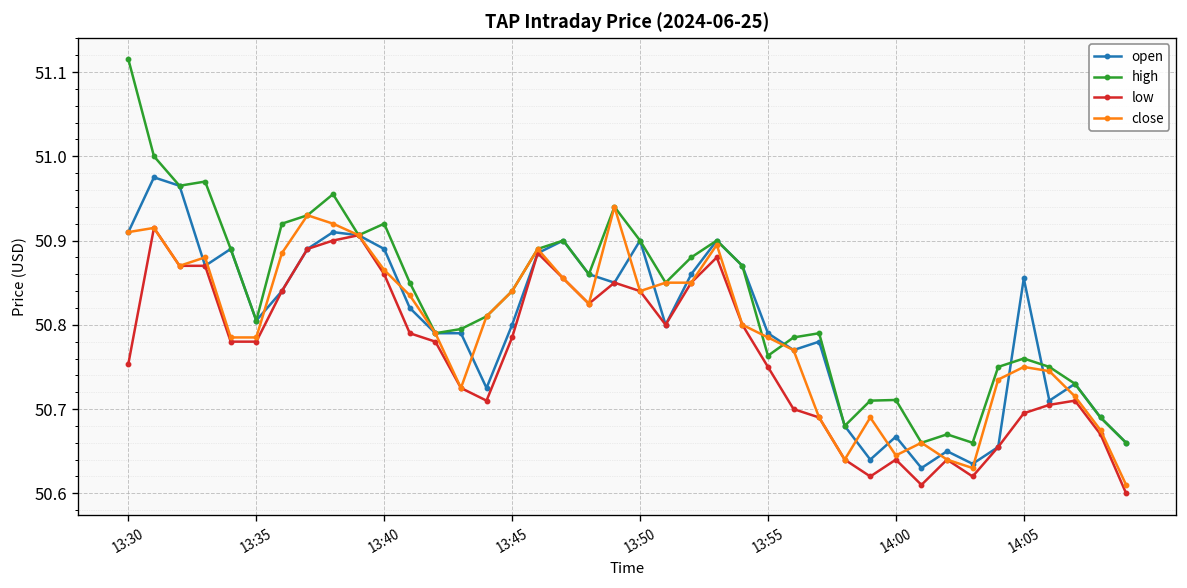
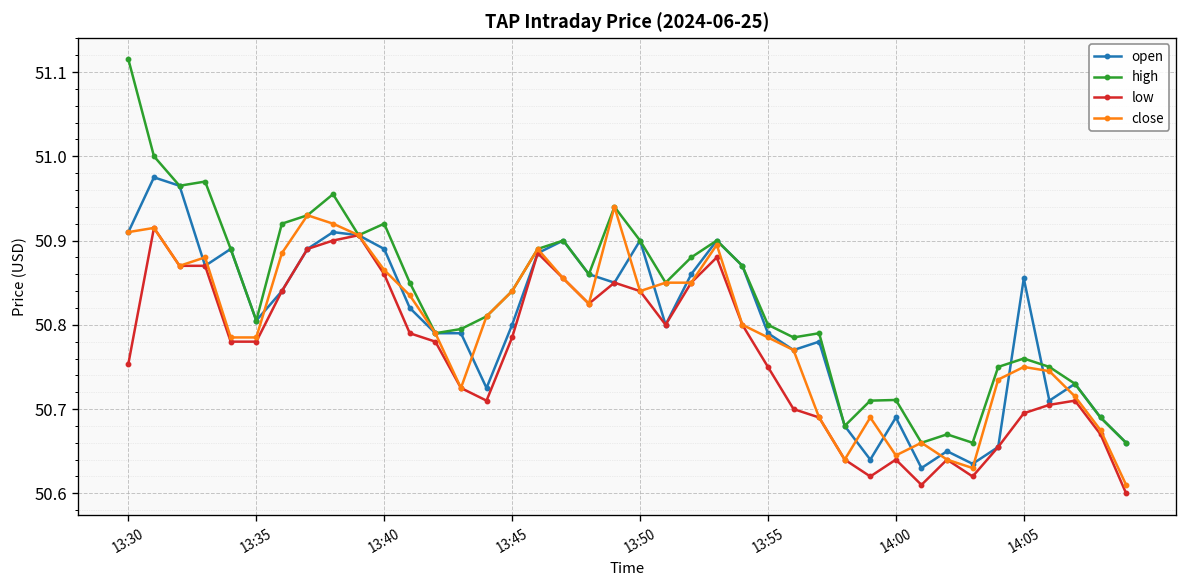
high, 13:55: 50.76 -> 50.80
open, 14:00: 50.67 -> 50.69
